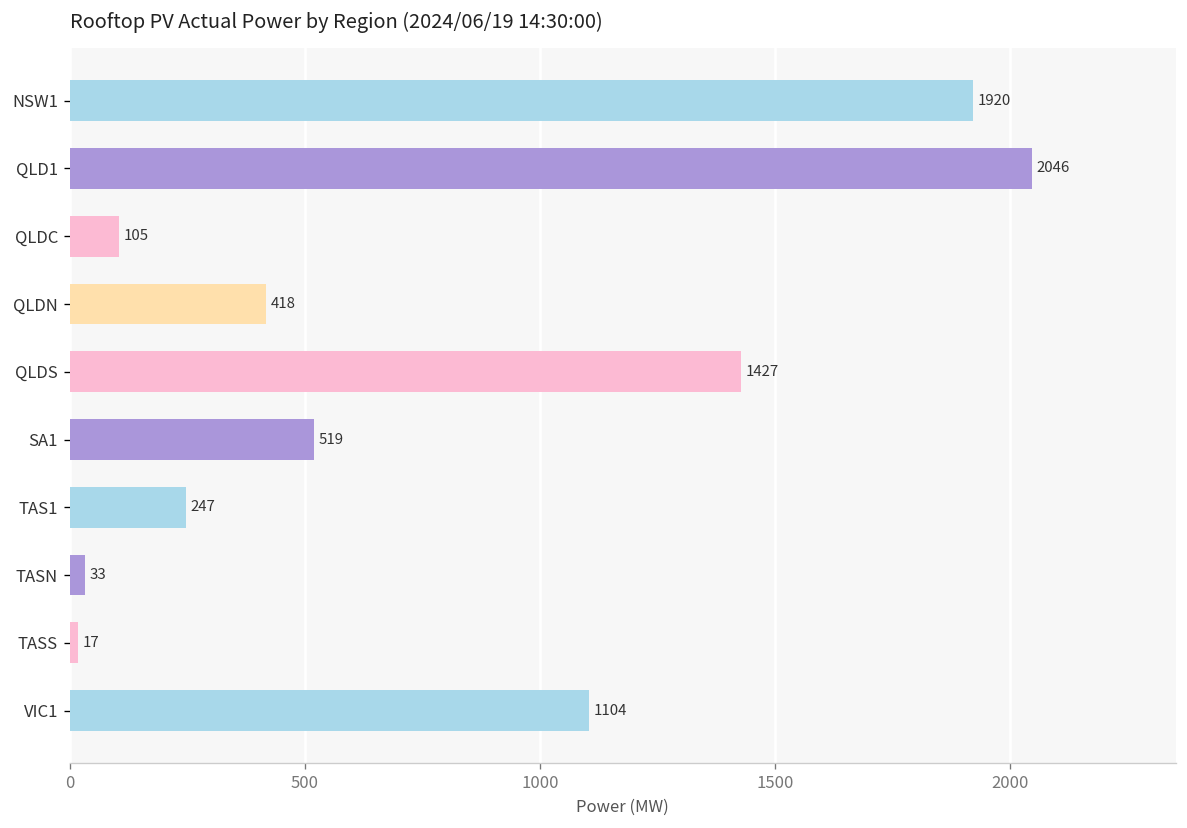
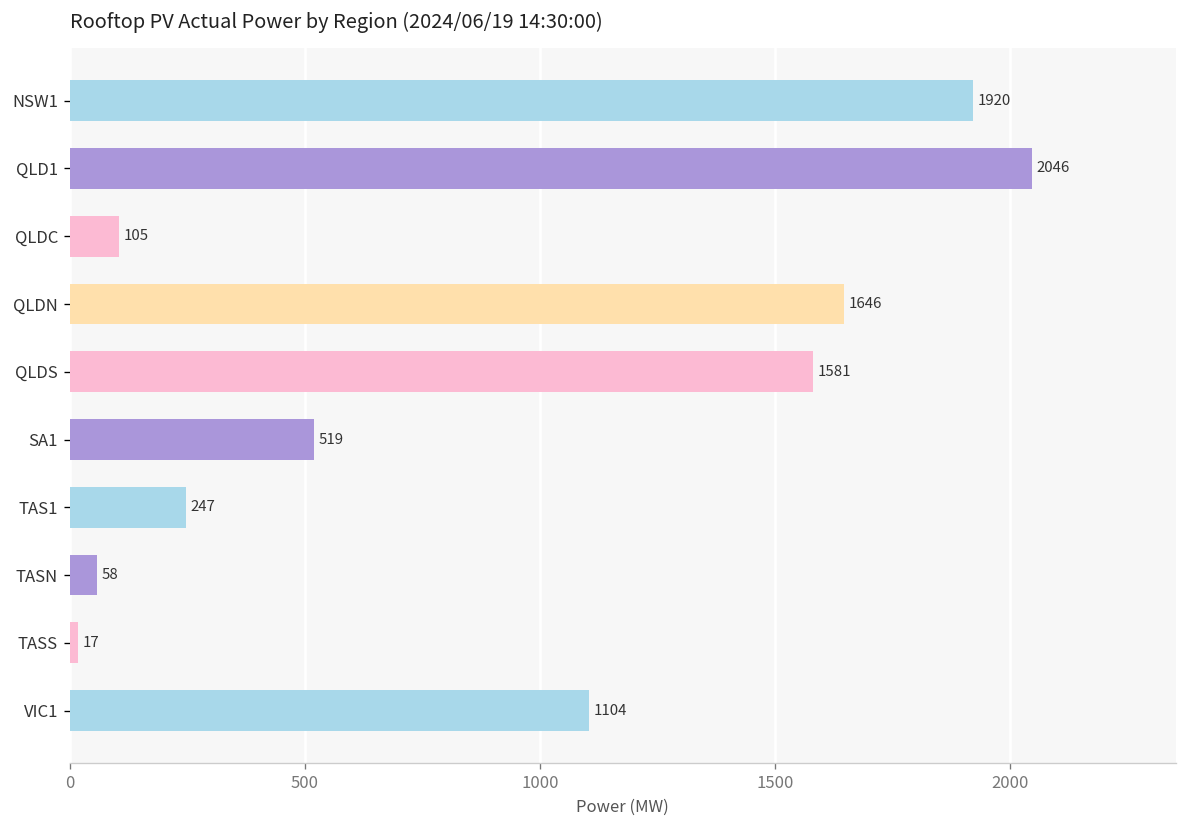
QLDN: 418 -> 1646
QLDS: 1427 -> 1581
TASN: 33 -> 58
